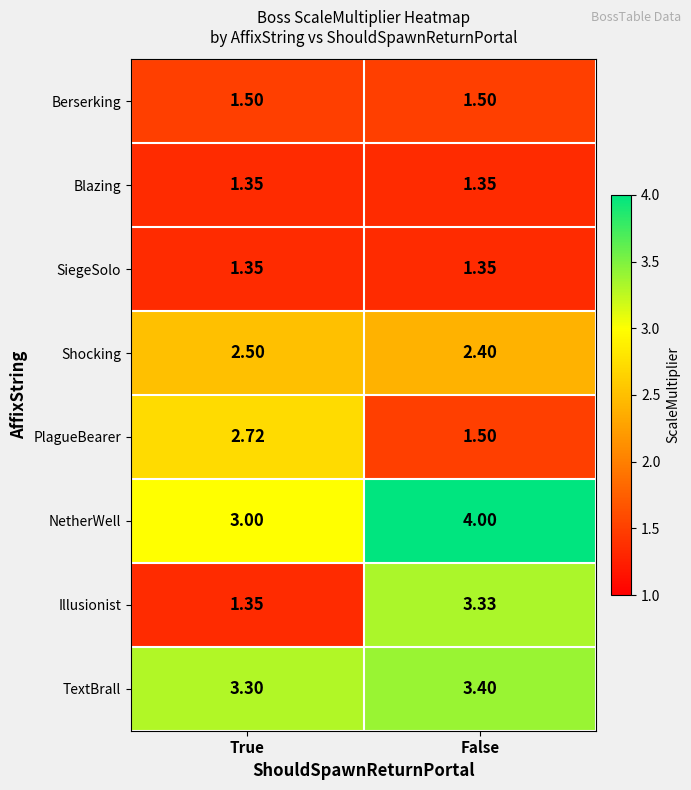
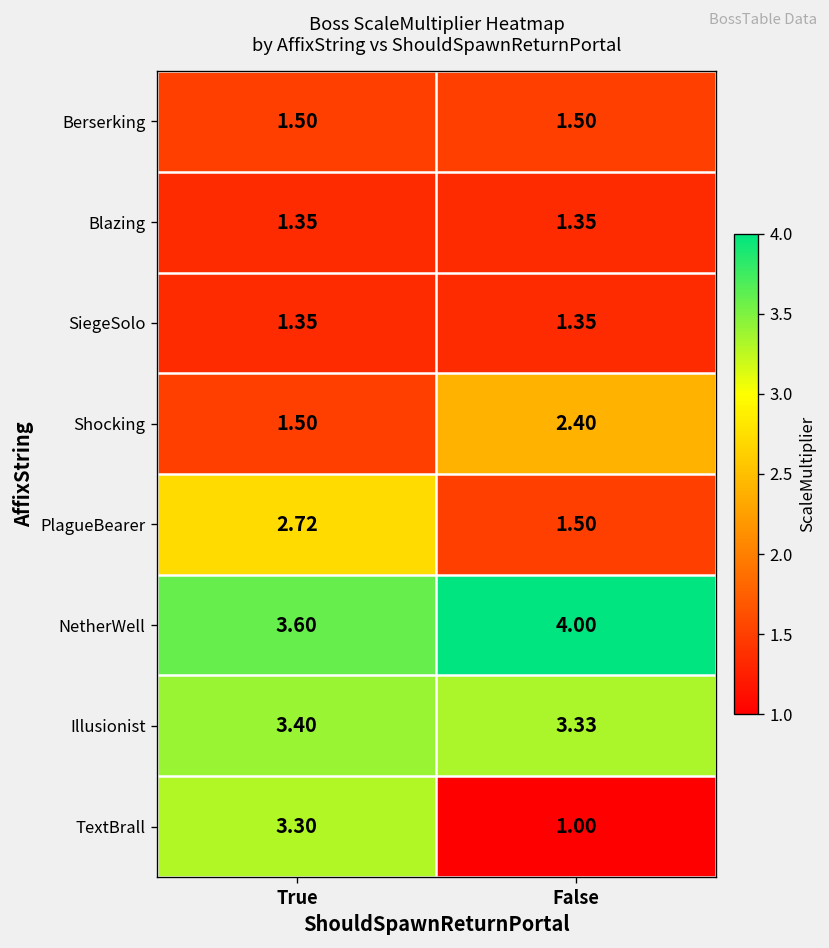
Shocking, True: 2.50 -> 1.50
NetherWell, True: 3.00 -> 3.60
Illusionist, True: 1.35 -> 3.40
TextBrall, False: 3.40 -> 1.00
